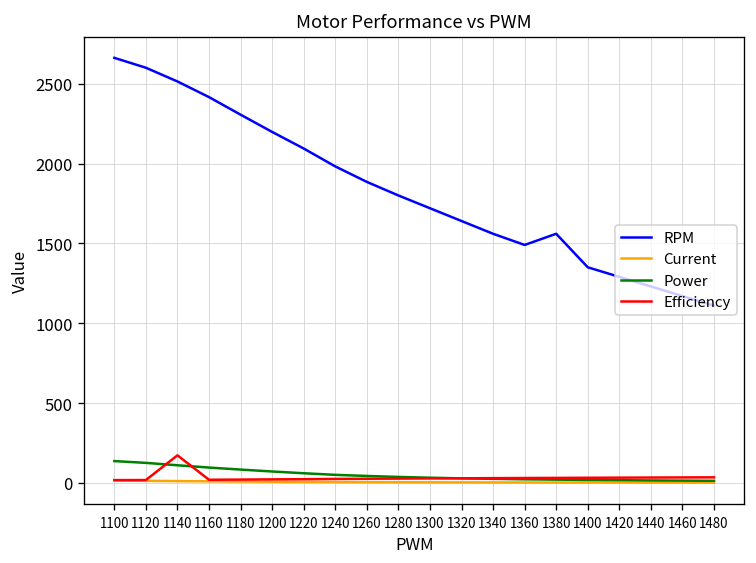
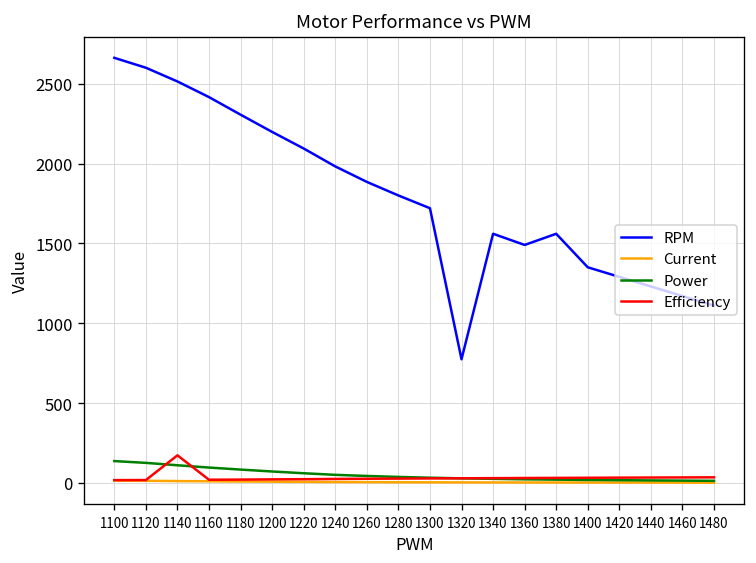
RPM, 1320: 1640 -> 770
